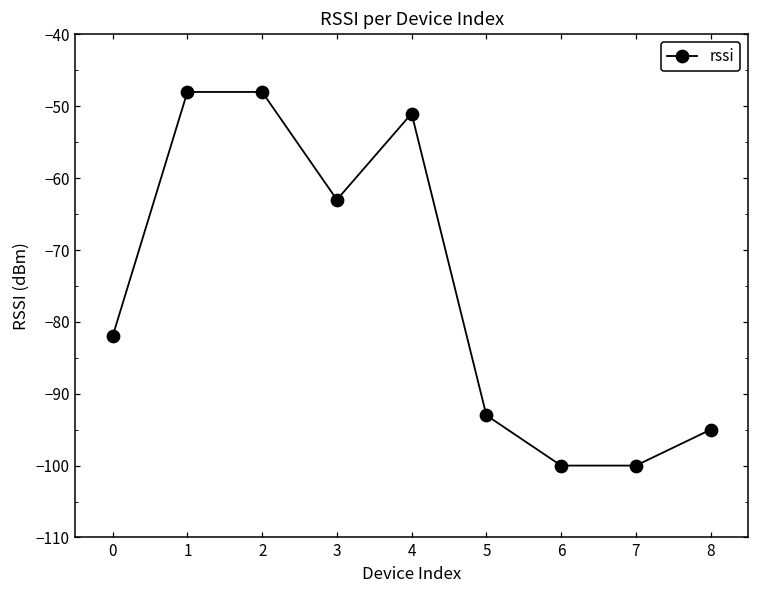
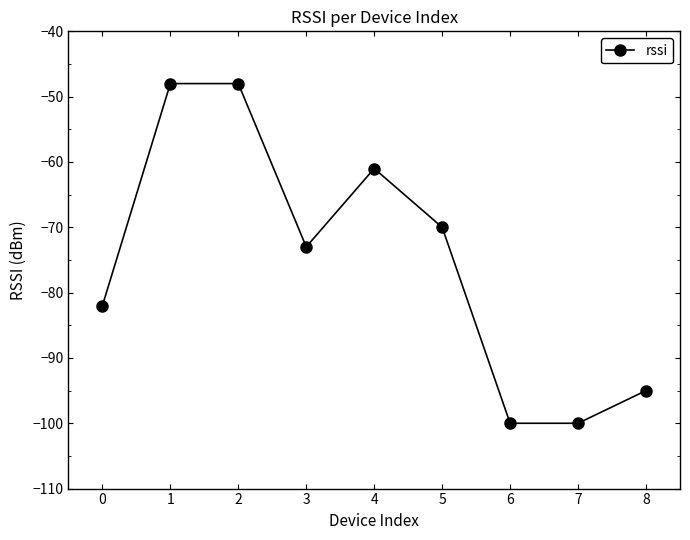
3: -63 -> -73
4: -51 -> -61
5: -93 -> -70
